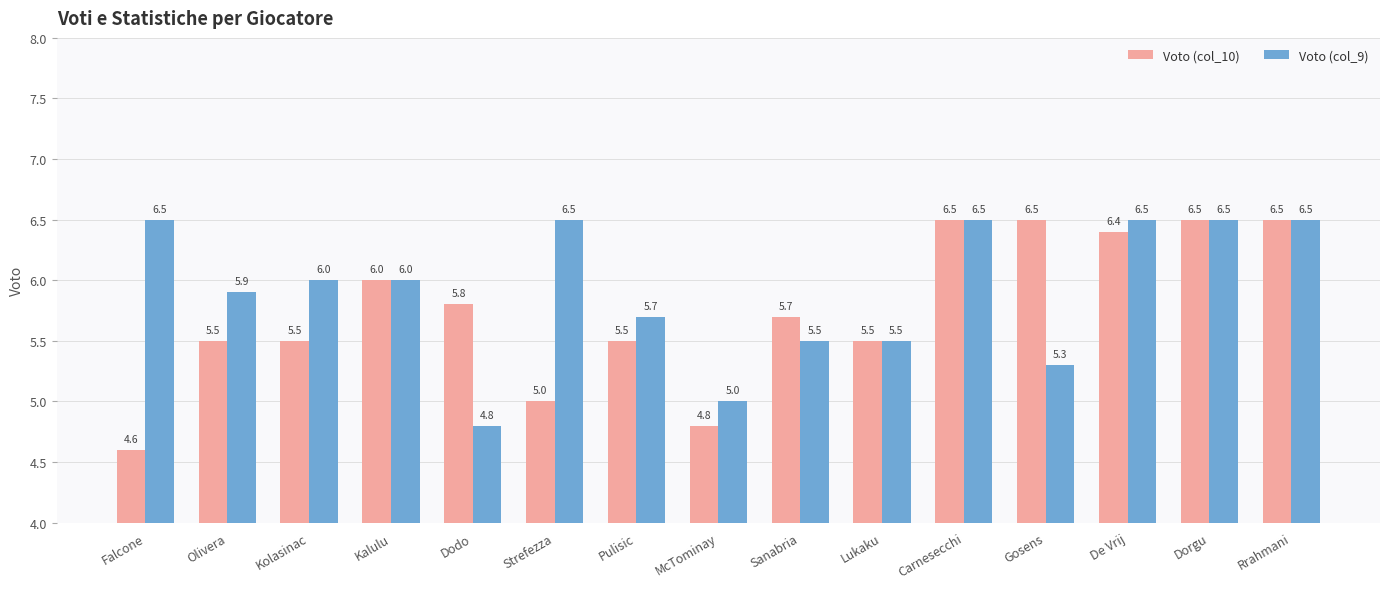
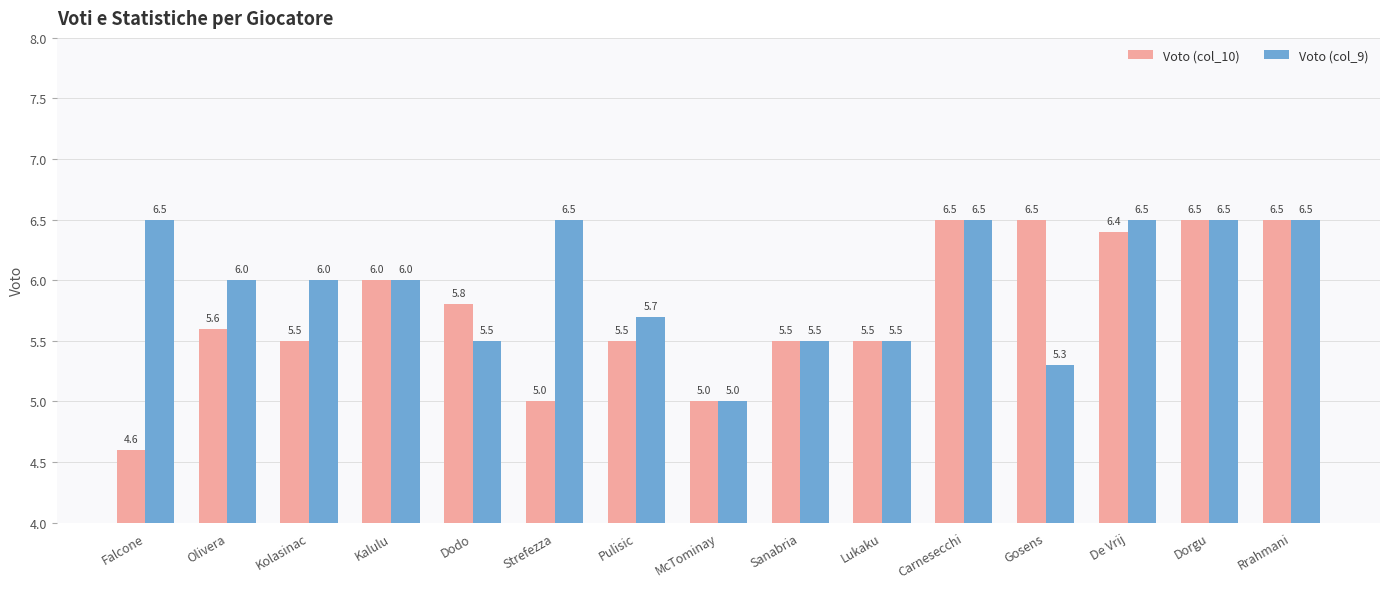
Voto (col_10), Olivera: 5.5 -> 5.6
Voto (col_9), Olivera: 5.9 -> 6.0
Voto (col_9), Dodo: 4.8 -> 5.5
Voto (col_10), McTominay: 4.8 -> 5.0
Voto (col_10), Sanabria: 5.7 -> 5.5
